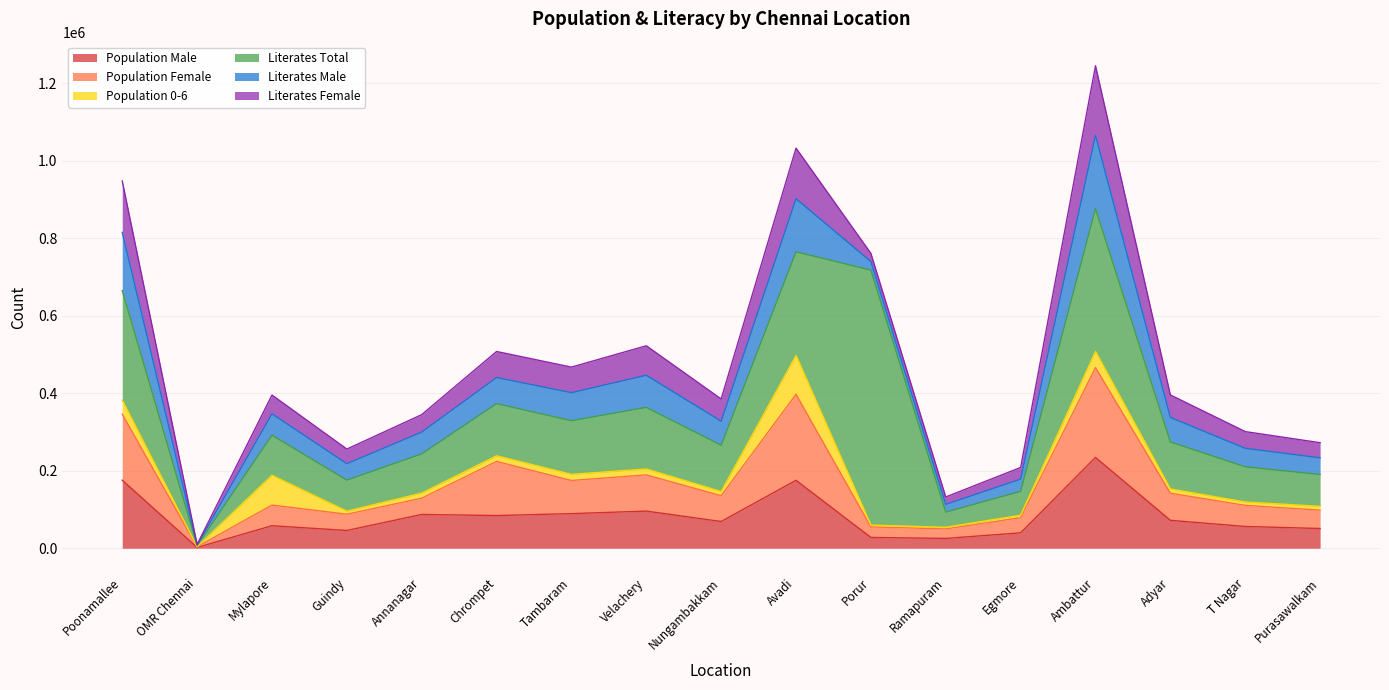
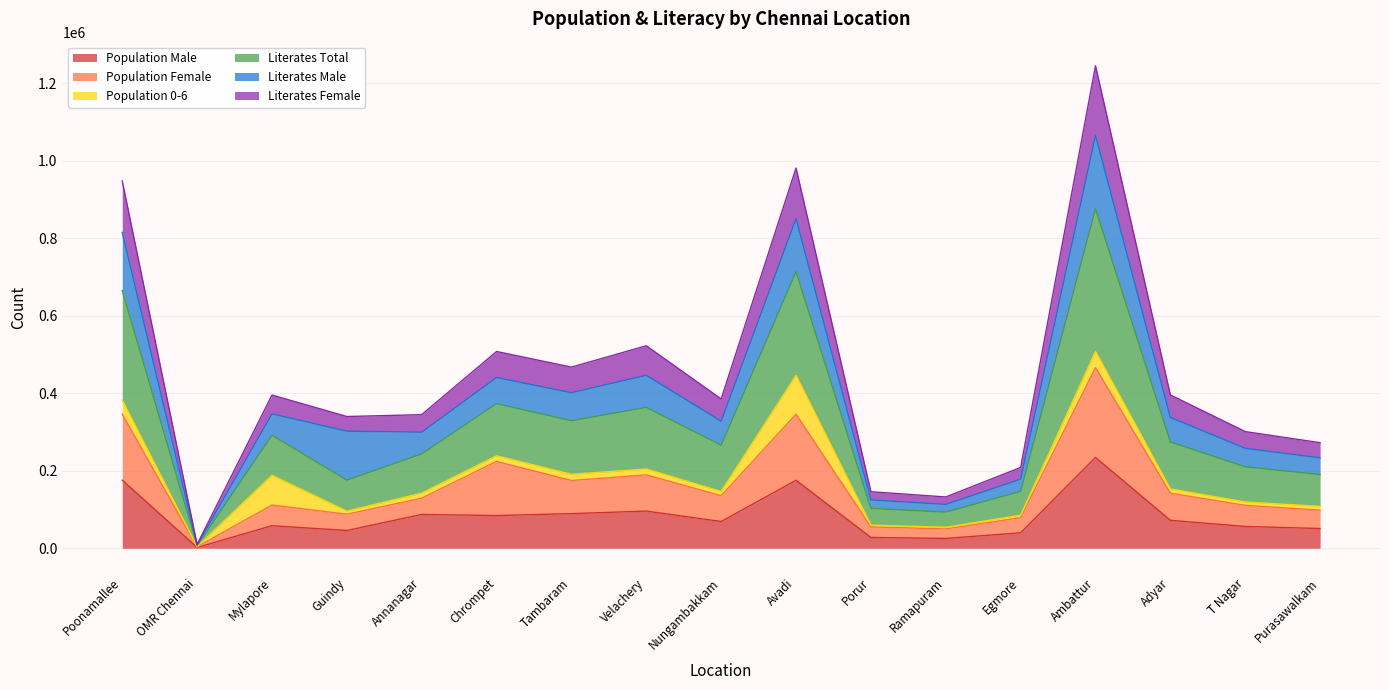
Literates Male, Guindy: 40000 -> 130000
Population Female, Avadi: 220000 -> 170000
Literates Total, Porur: 660000 -> 40000
